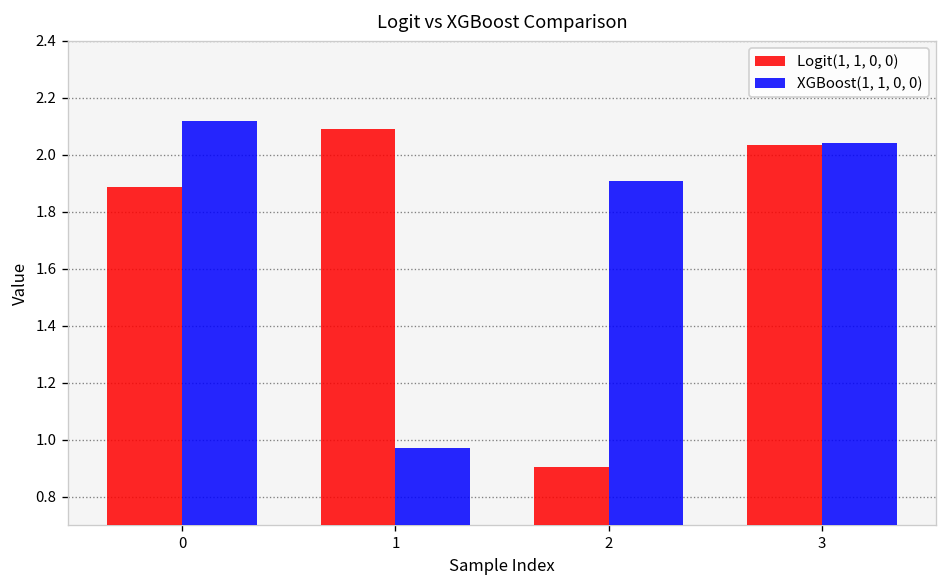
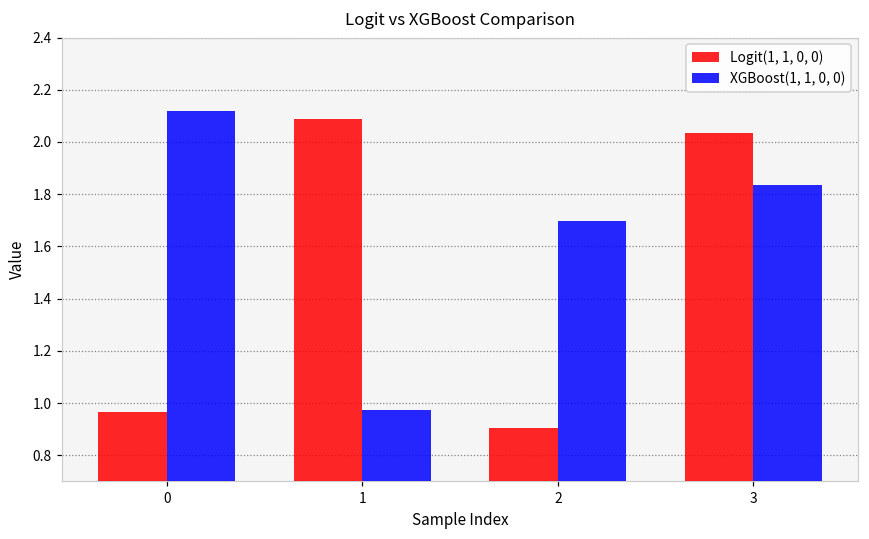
Logit(1, 1, 0, 0), 0: 1.89 -> 0.96
XGBoost(1, 1, 0, 0), 2: 1.91 -> 1.70
XGBoost(1, 1, 0, 0), 3: 2.04 -> 1.83
